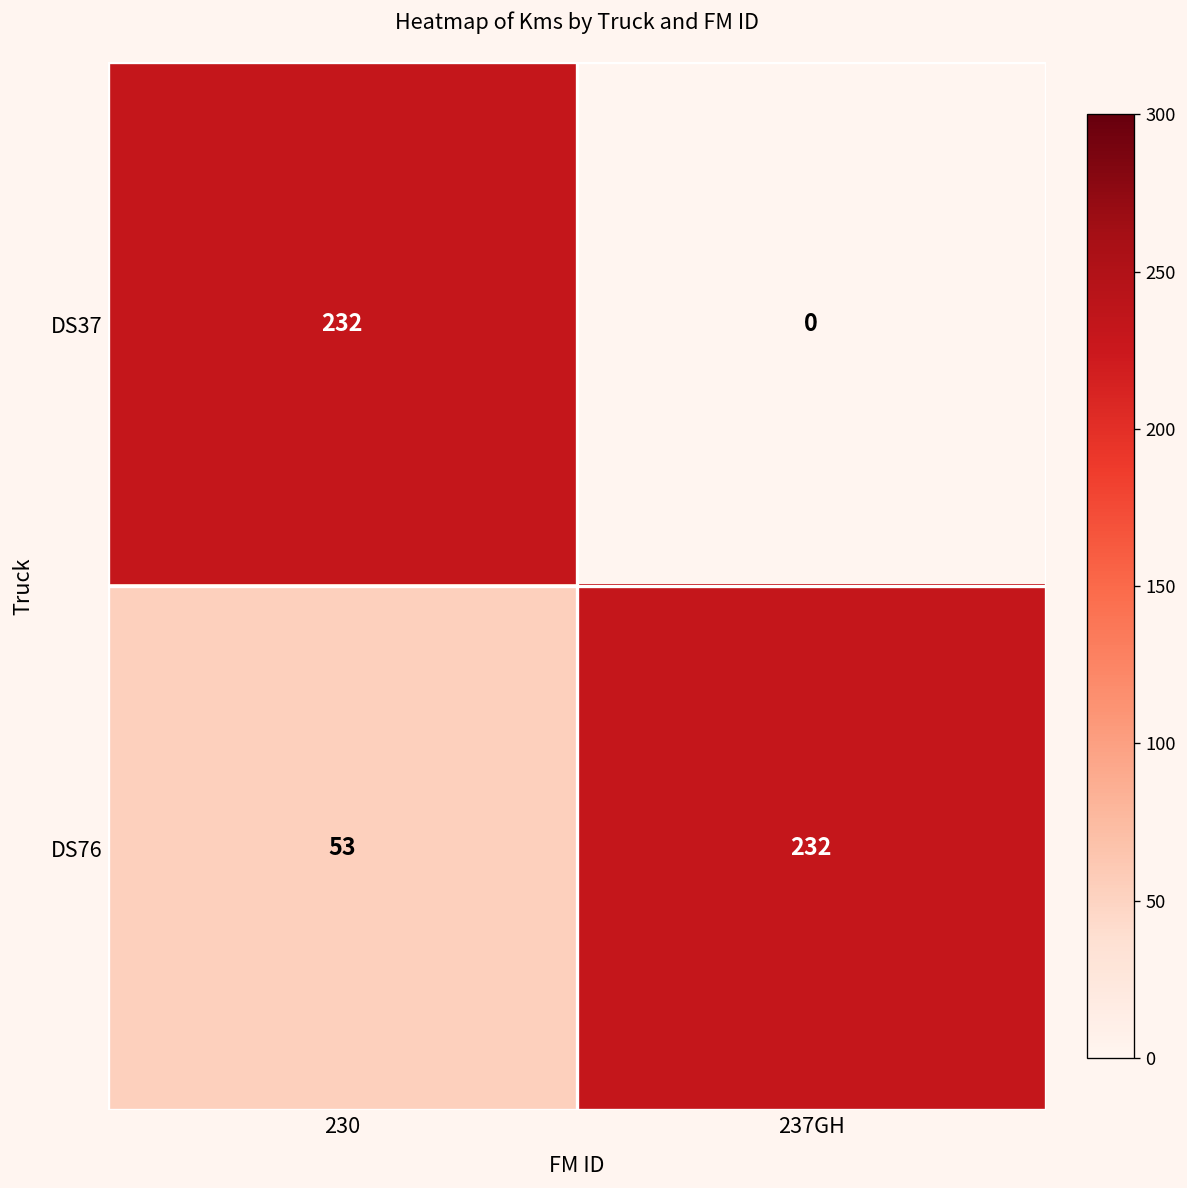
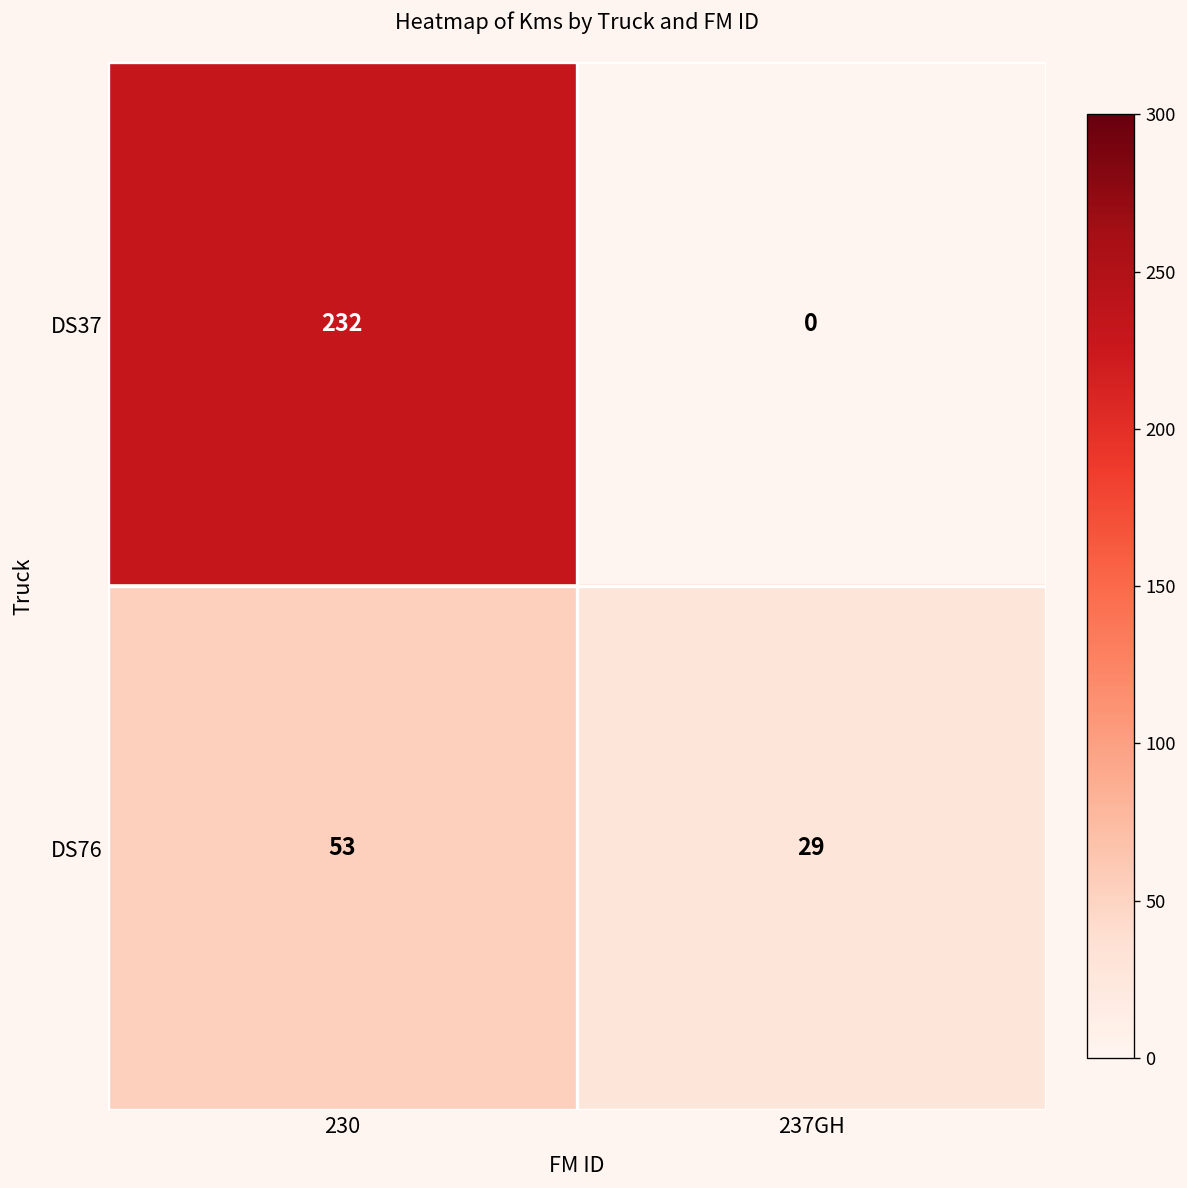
DS76, 237GH: 232 -> 29
